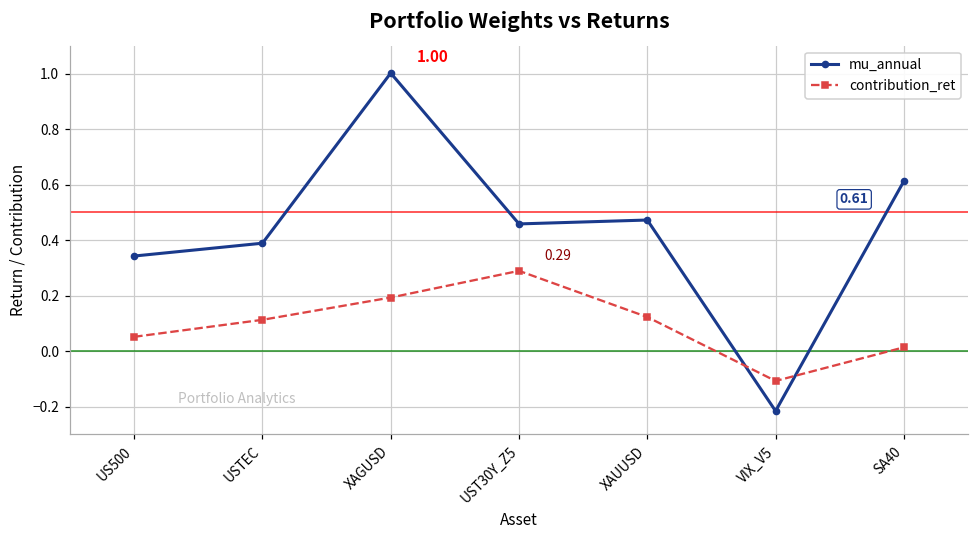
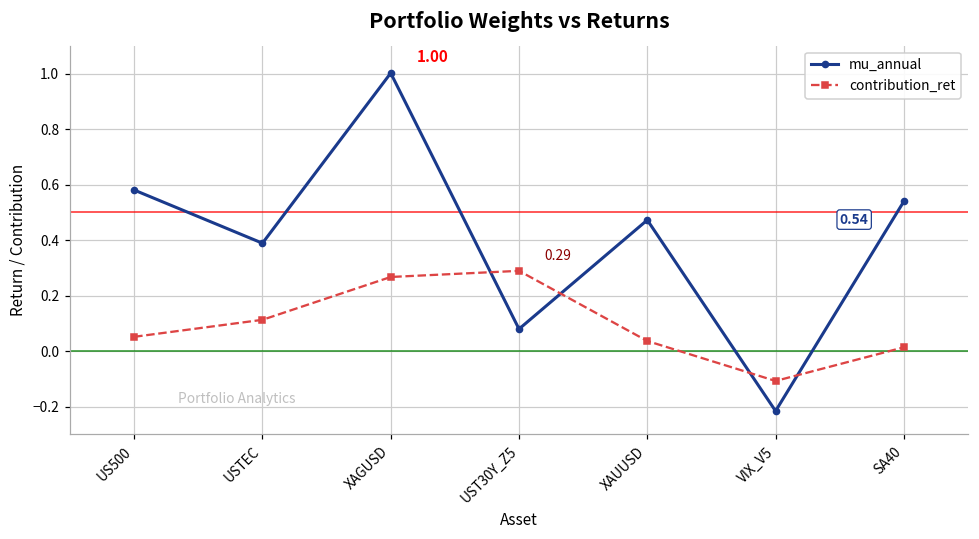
mu_annual, US500: 0.34 -> 0.58
contribution_ret, XAGUSD: 0.19 -> 0.27
mu_annual, UST30Y_Z5: 0.46 -> 0.08
contribution_ret, XAUUSD: 0.12 -> 0.04
mu_annual, SA40: 0.61 -> 0.54
